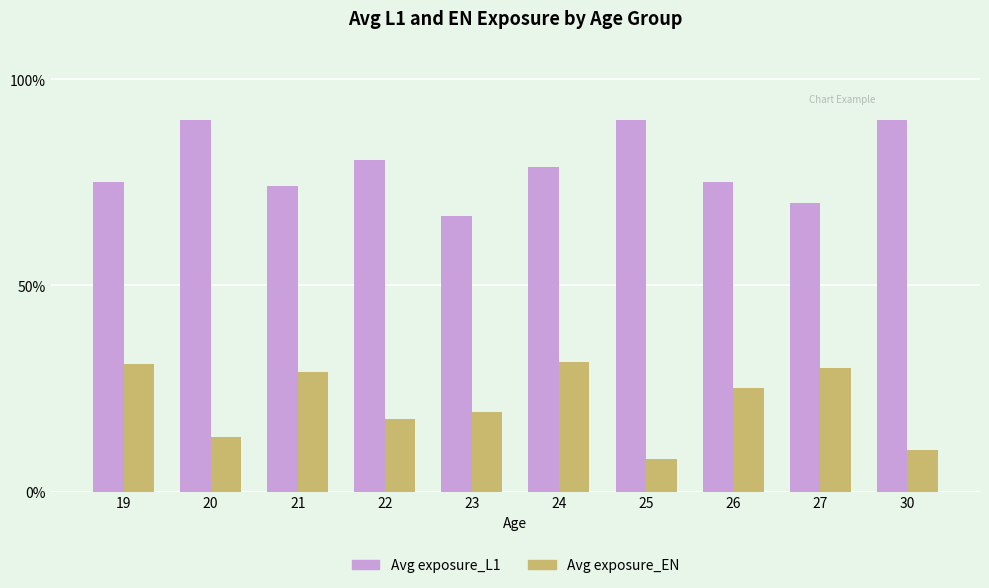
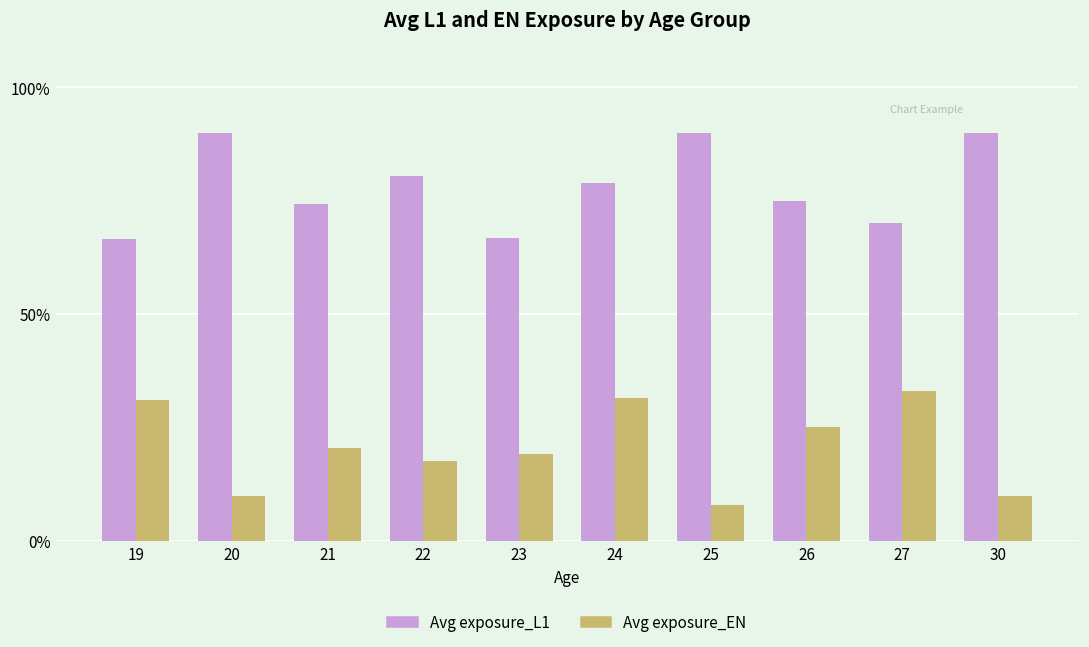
Avg exposure_L1, 19: 75% -> 67%
Avg exposure_EN, 20: 13% -> 10%
Avg exposure_EN, 21: 29% -> 20%
Avg exposure_EN, 27: 30% -> 33%
